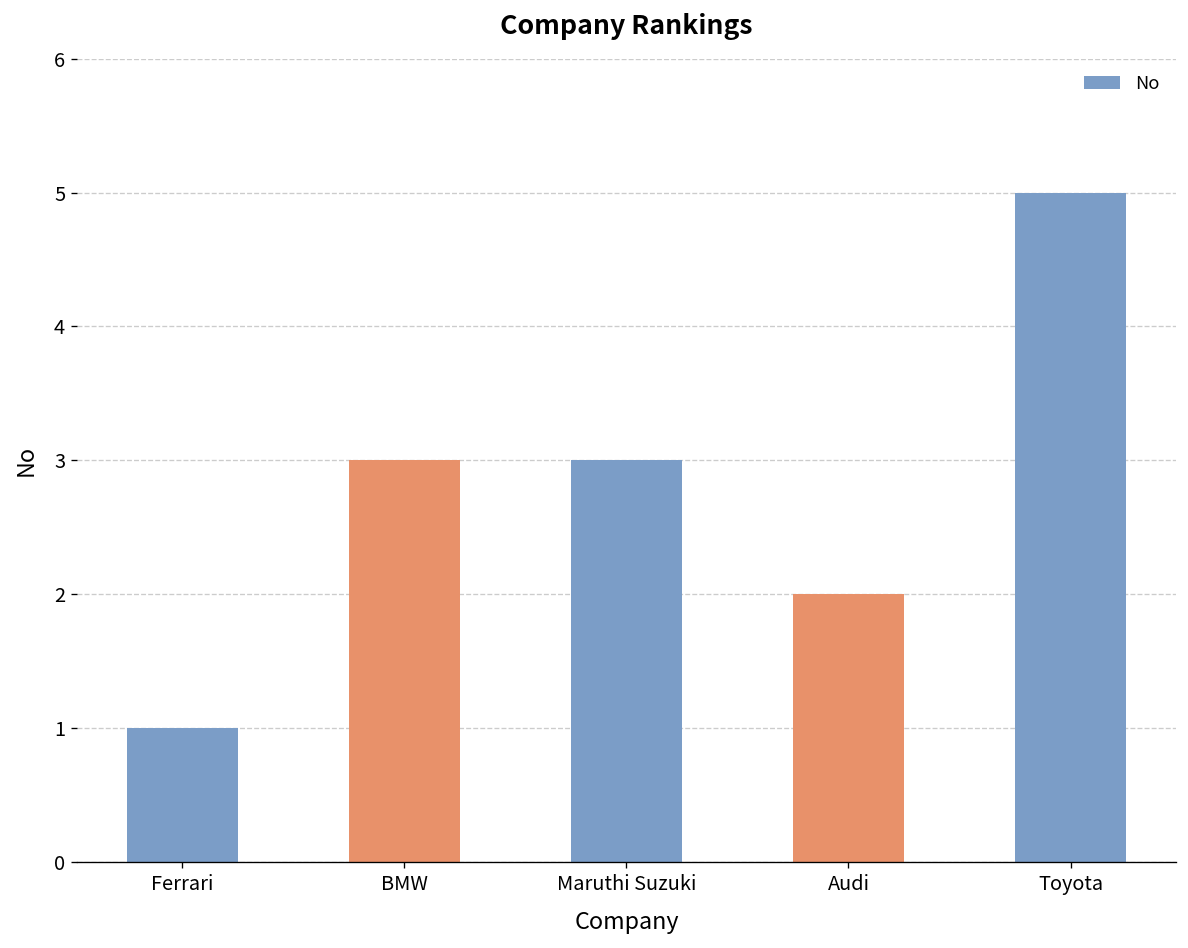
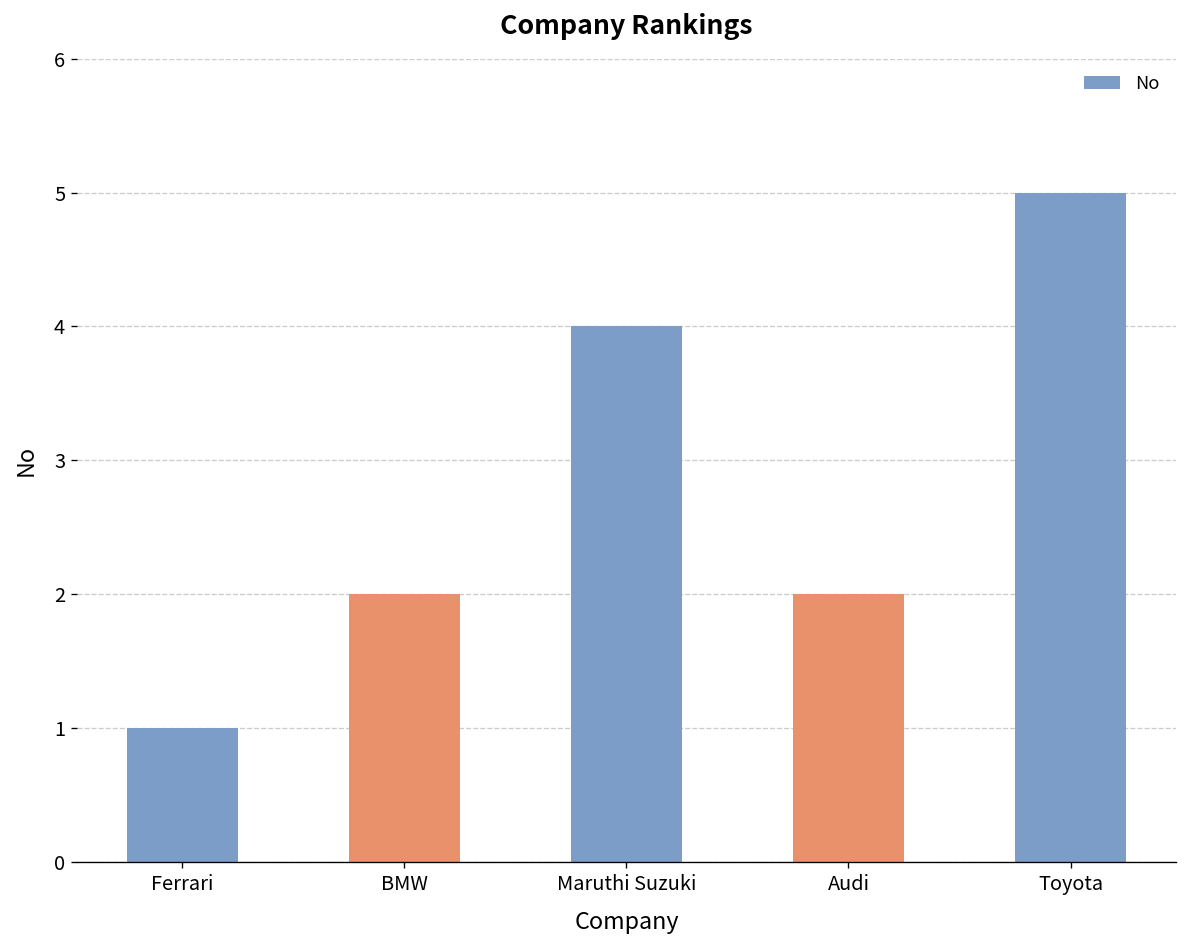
BMW: 3 -> 2
Maruthi Suzuki: 3 -> 4
